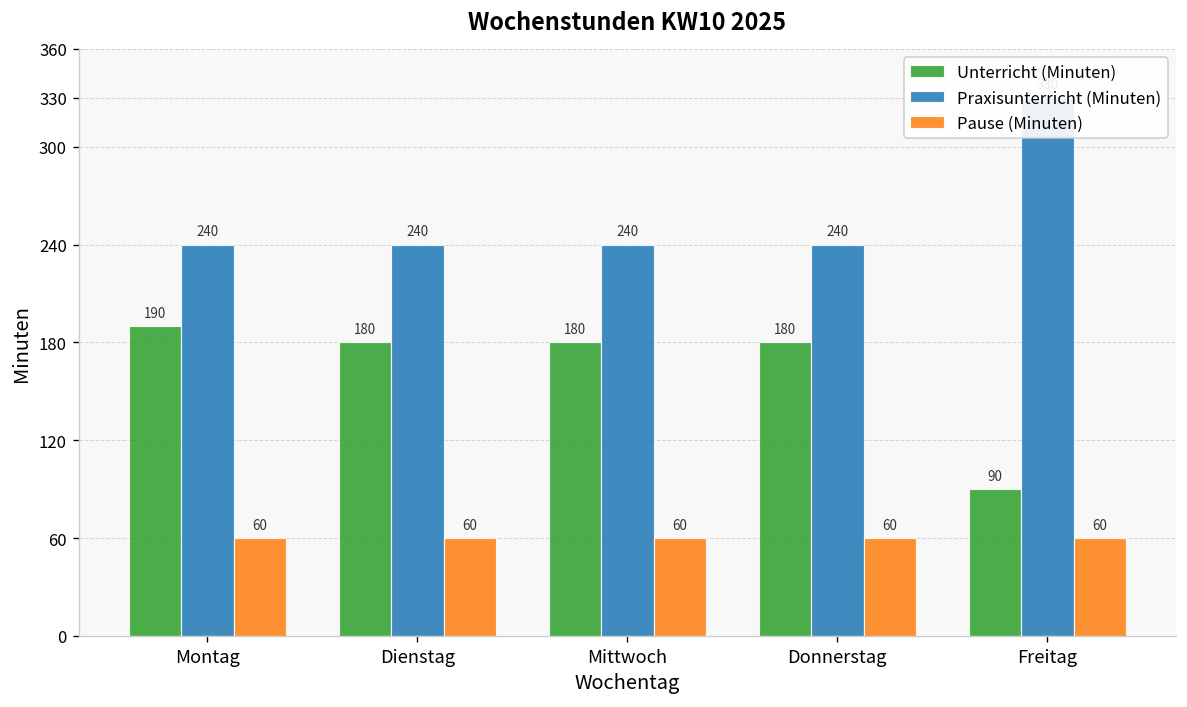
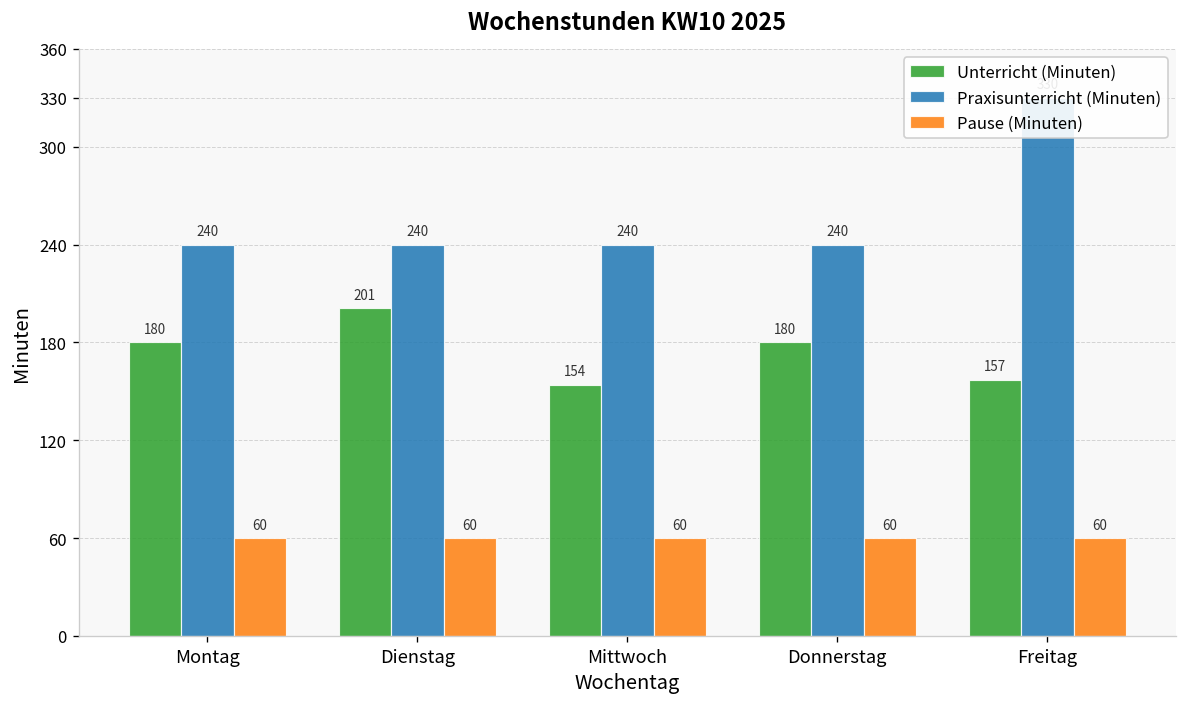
Unterricht (Minuten), Montag: 190 -> 180
Unterricht (Minuten), Dienstag: 180 -> 201
Unterricht (Minuten), Mittwoch: 180 -> 154
Unterricht (Minuten), Freitag: 90 -> 157
